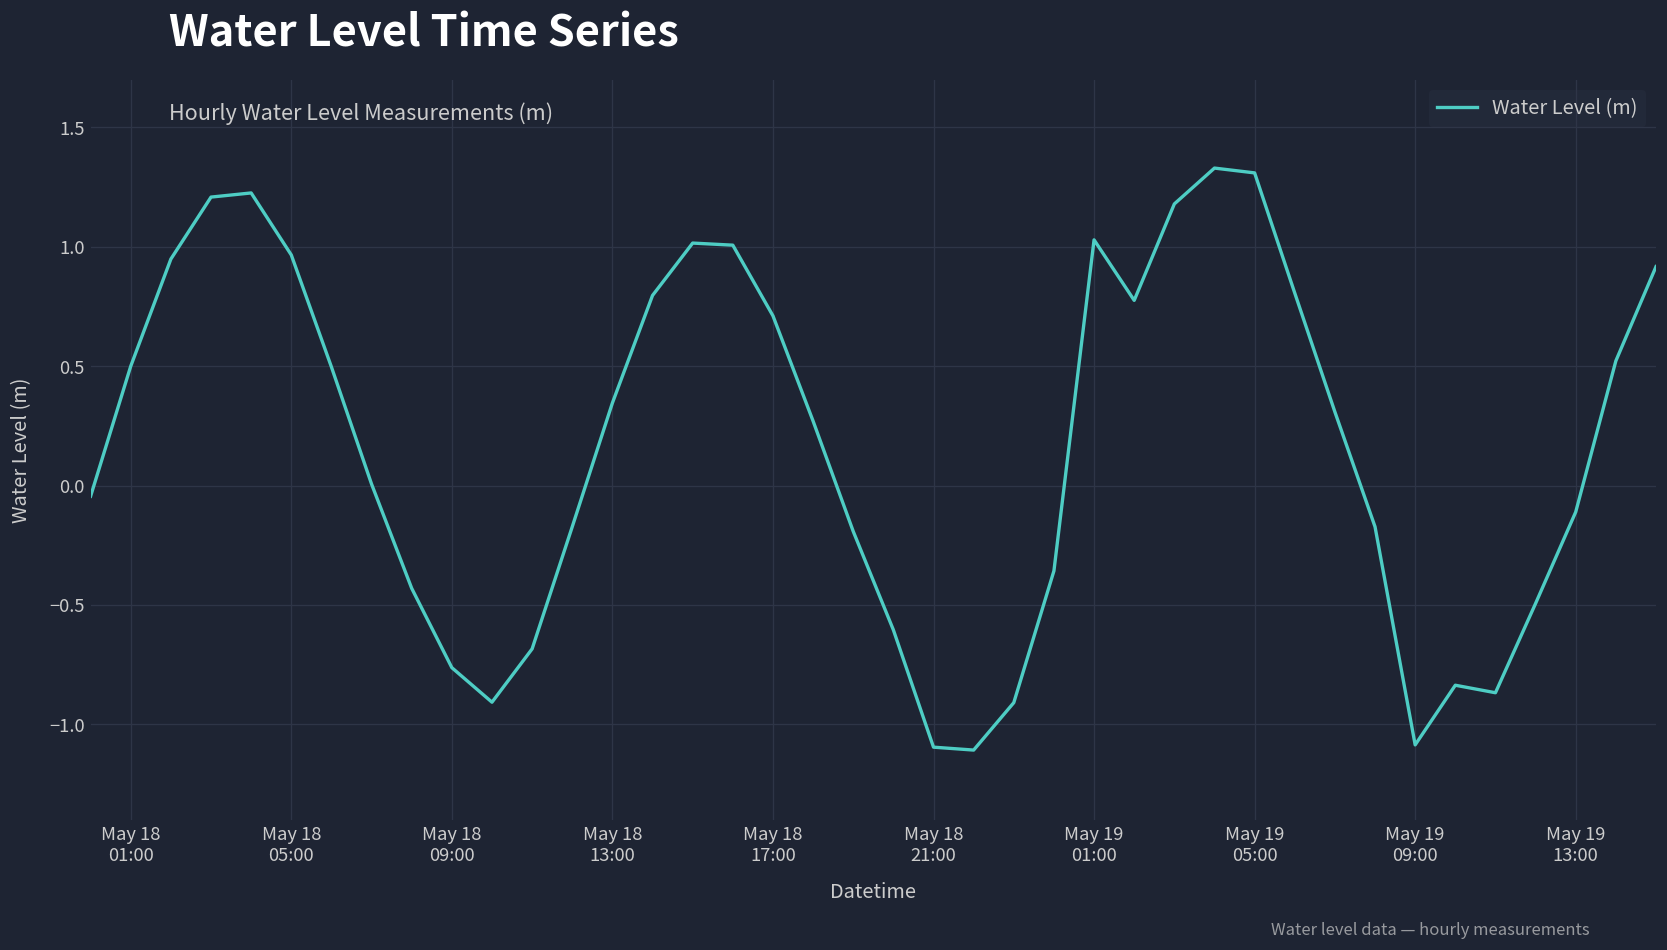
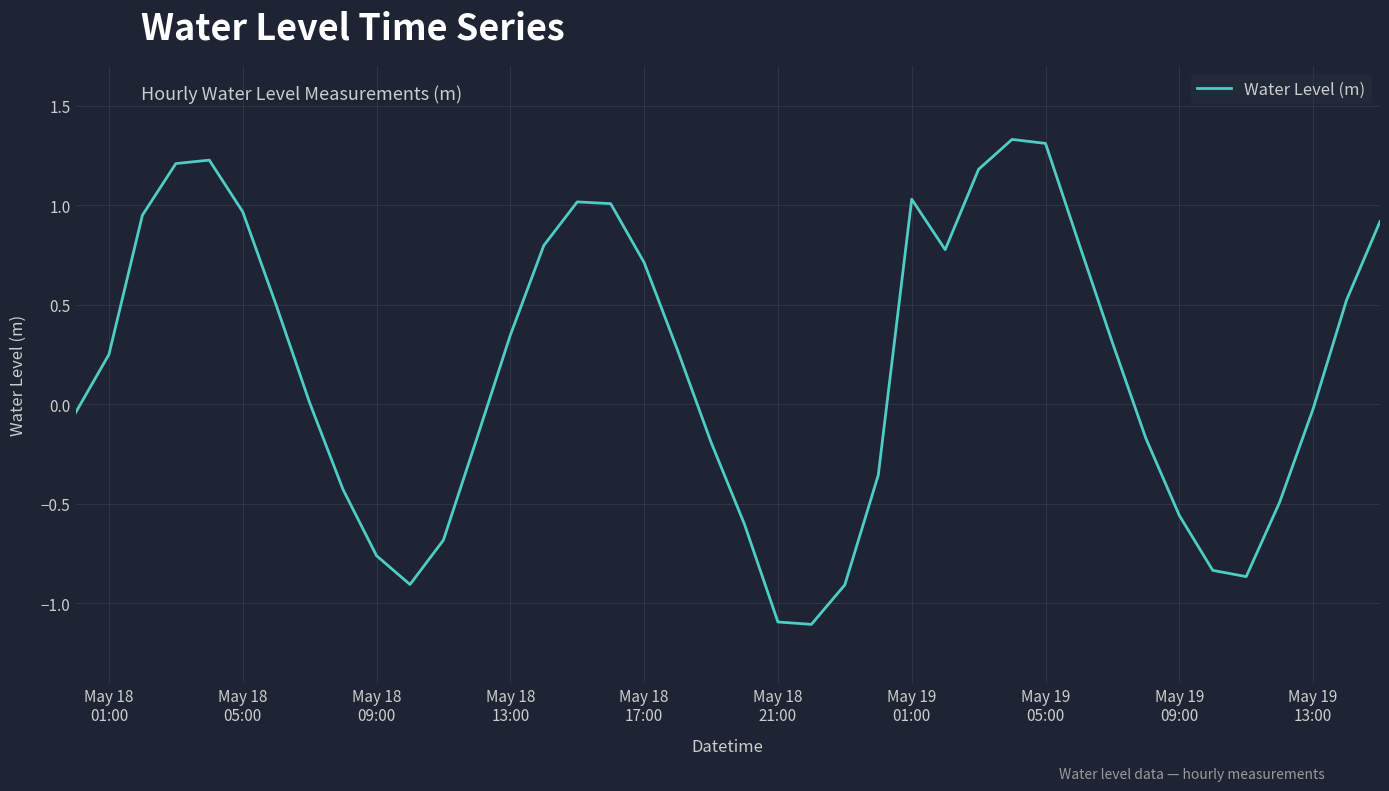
May 18 01:00: 0.50 -> 0.25
May 19 09:00: -1.09 -> -0.56
May 19 13:00: -0.11 -> -0.02
